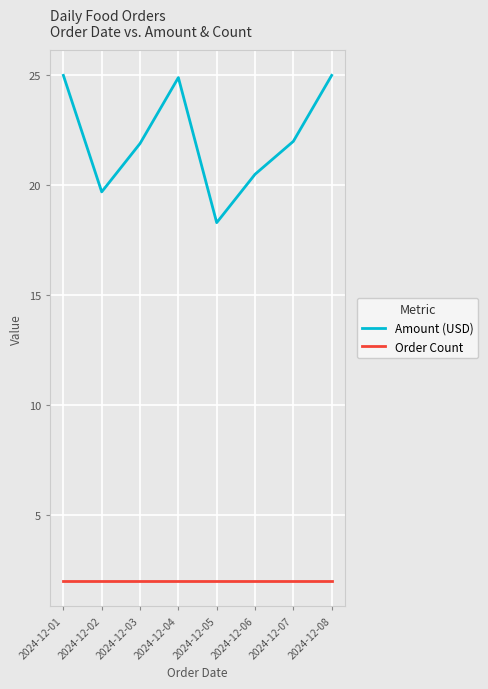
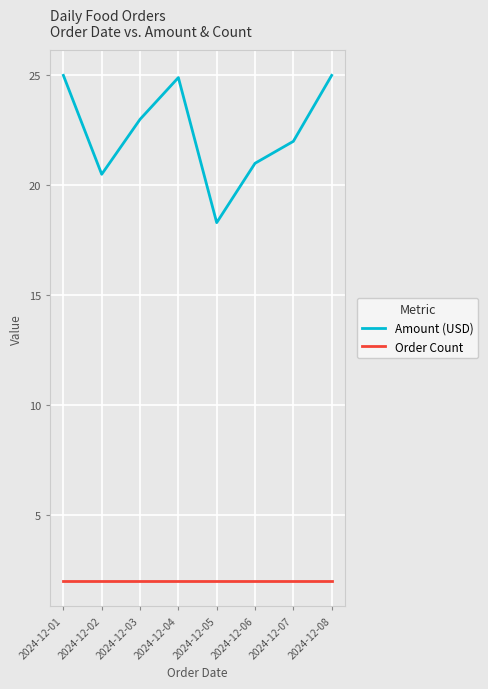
Amount (USD), 2024-12-02: 19.7 -> 20.5
Amount (USD), 2024-12-03: 21.9 -> 23.0
Amount (USD), 2024-12-06: 20.5 -> 21.0
